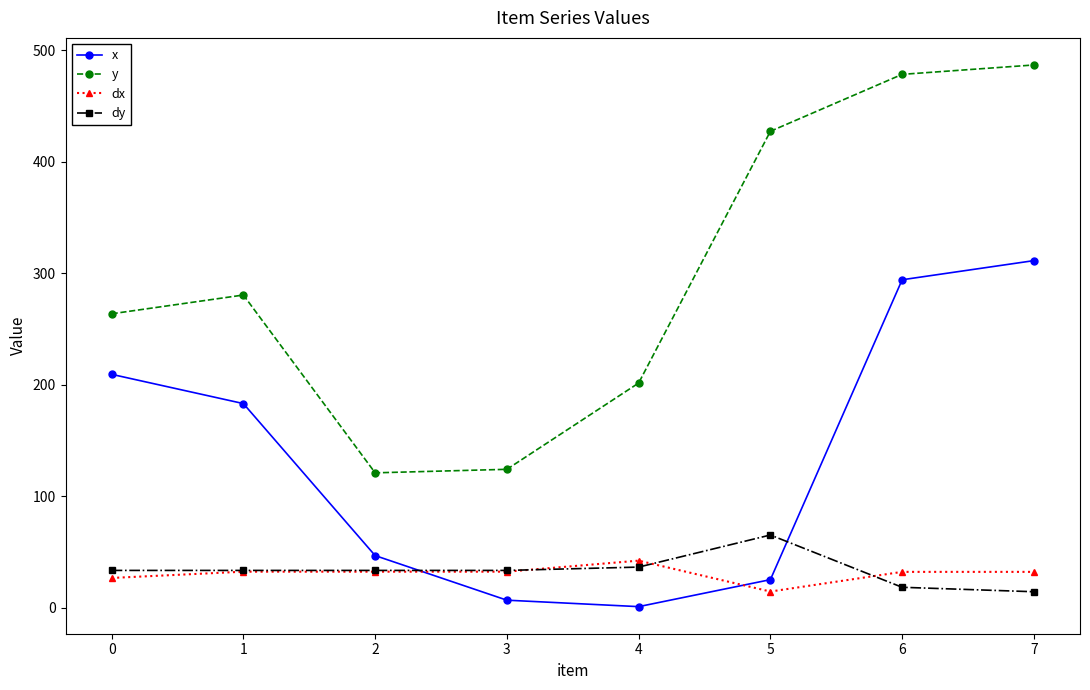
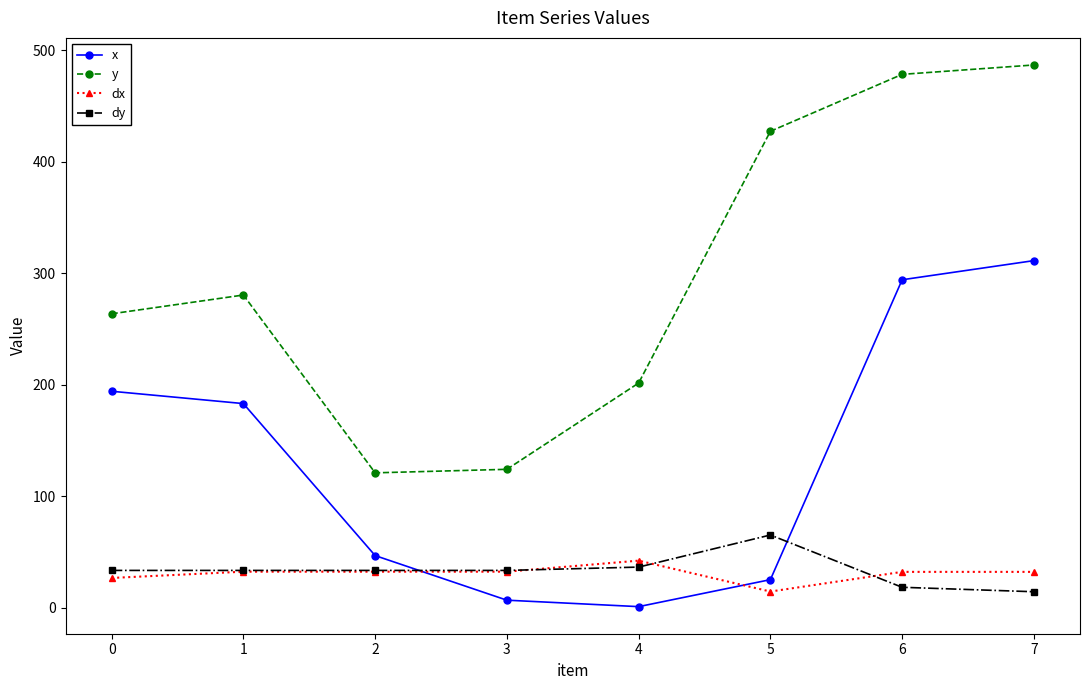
x, 0: 209 -> 194
